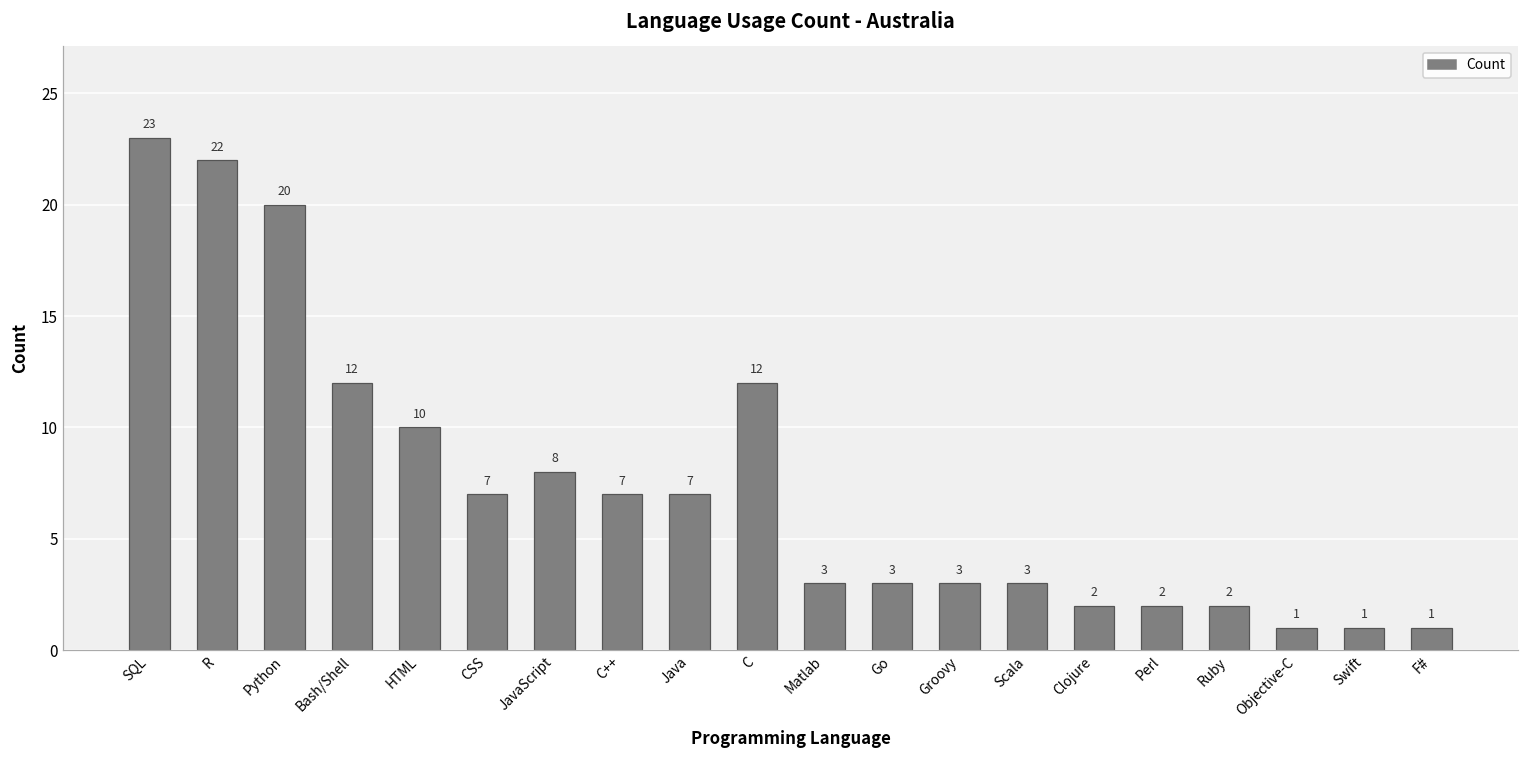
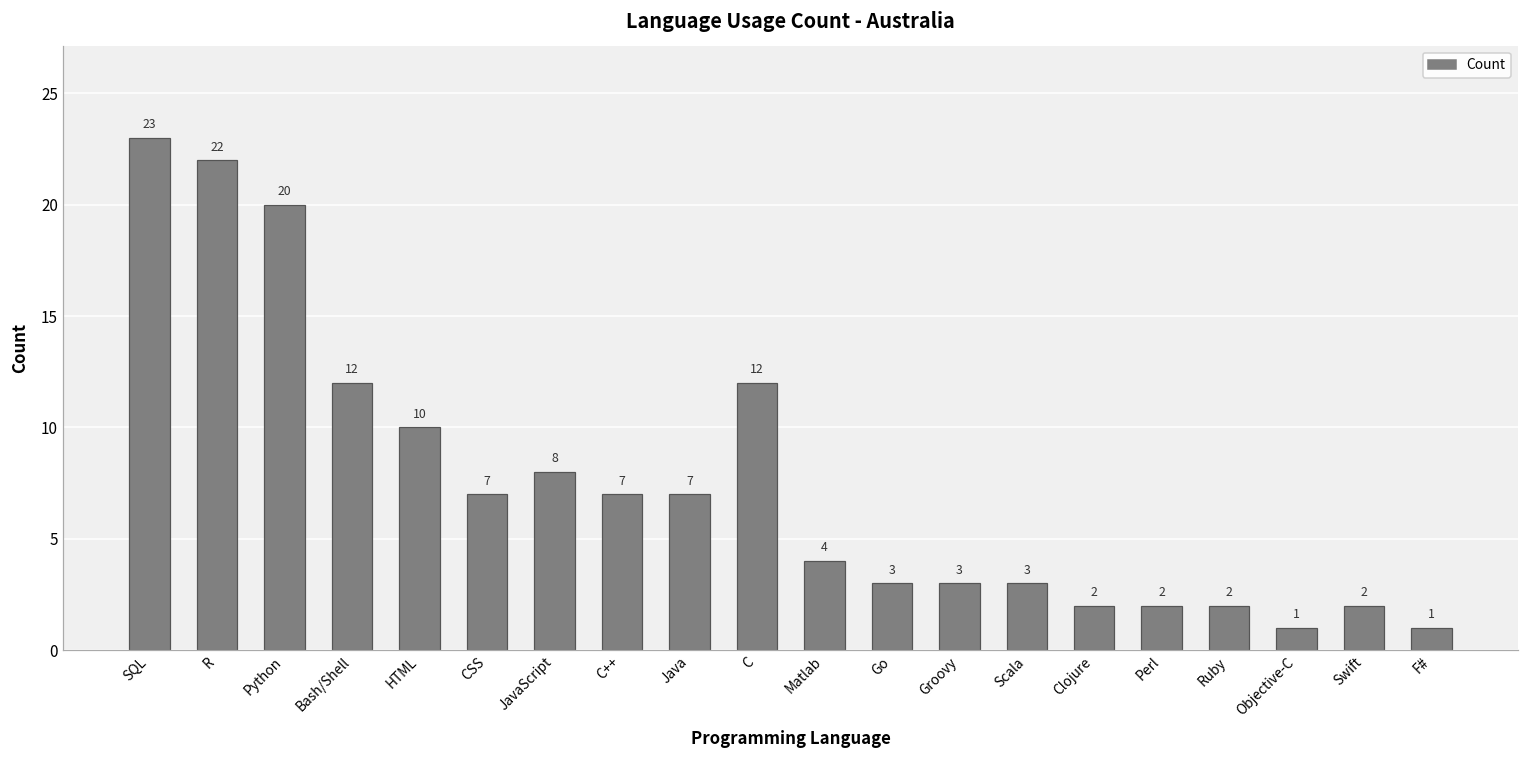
Matlab: 3 -> 4
Swift: 1 -> 2
